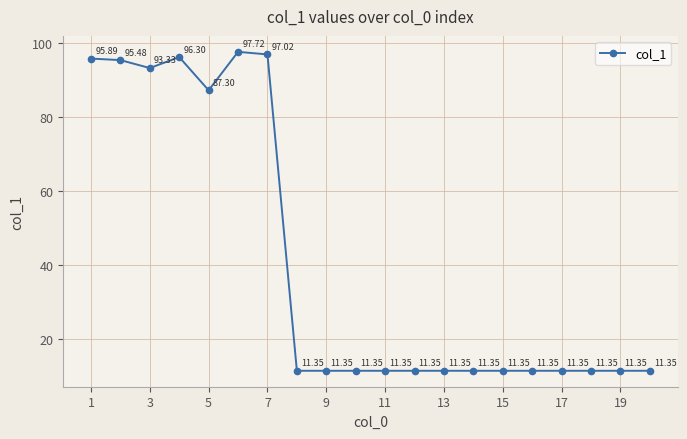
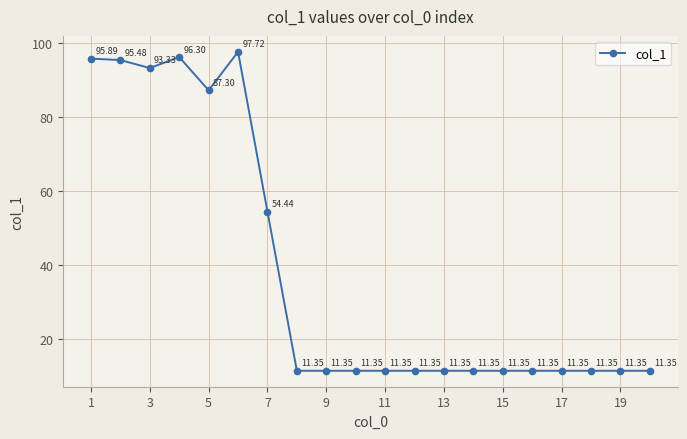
7: 97.02 -> 54.44
